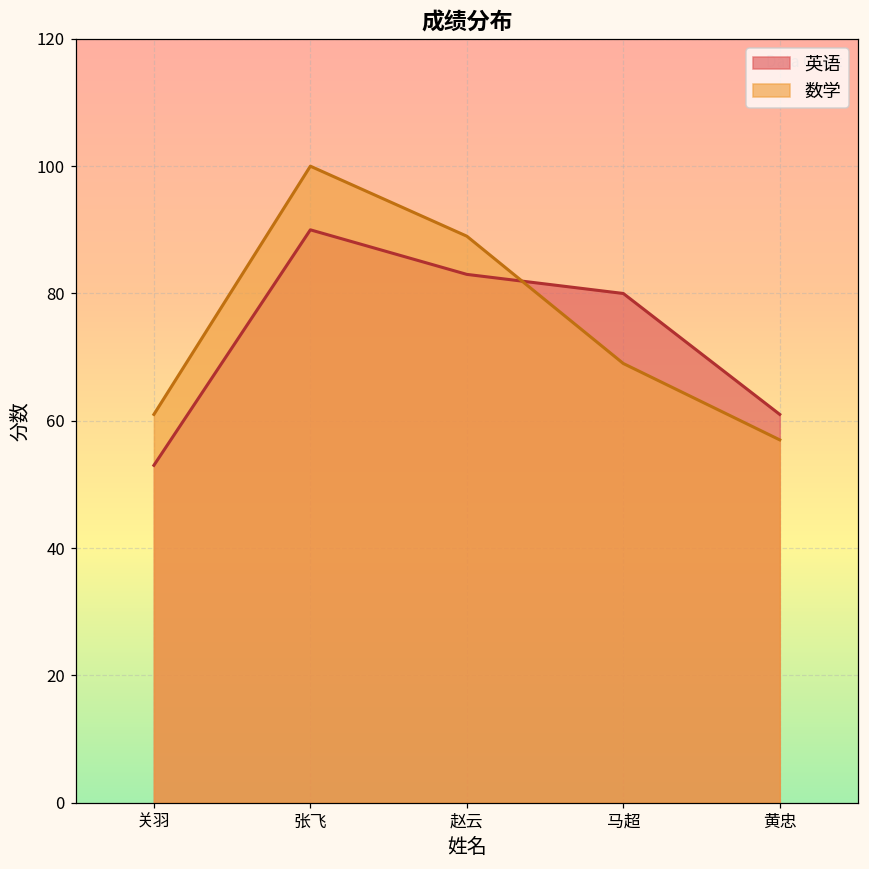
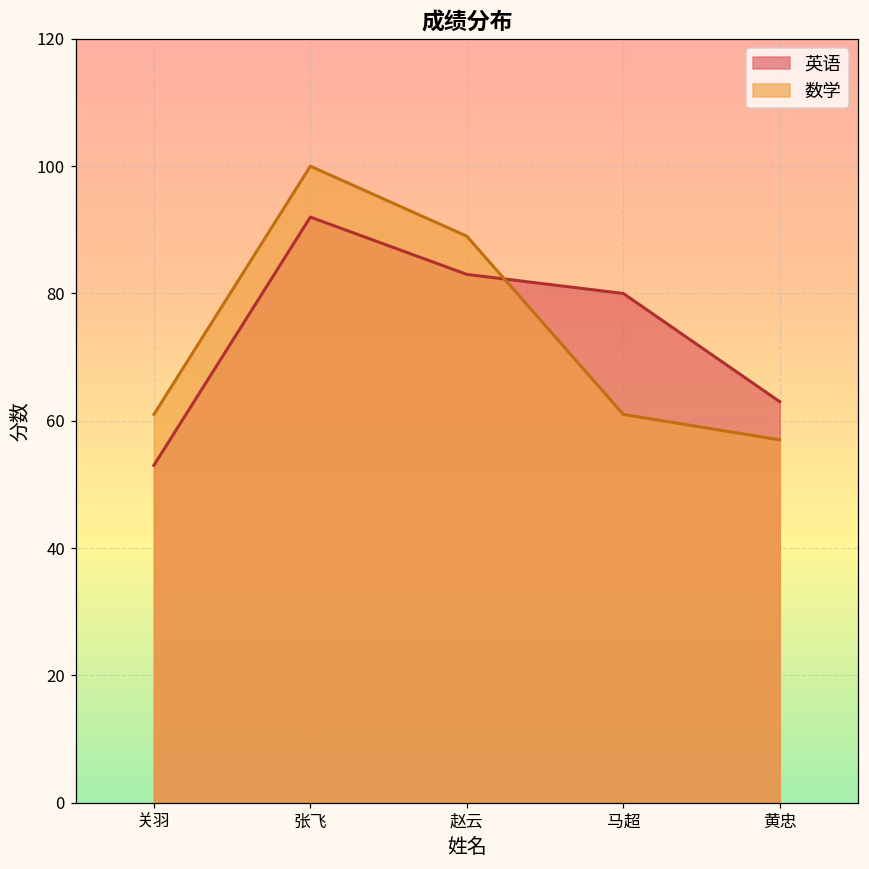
英语, 张飞: 90 -> 92
数学, 马超: 69 -> 61
英语, 黄忠: 61 -> 63
